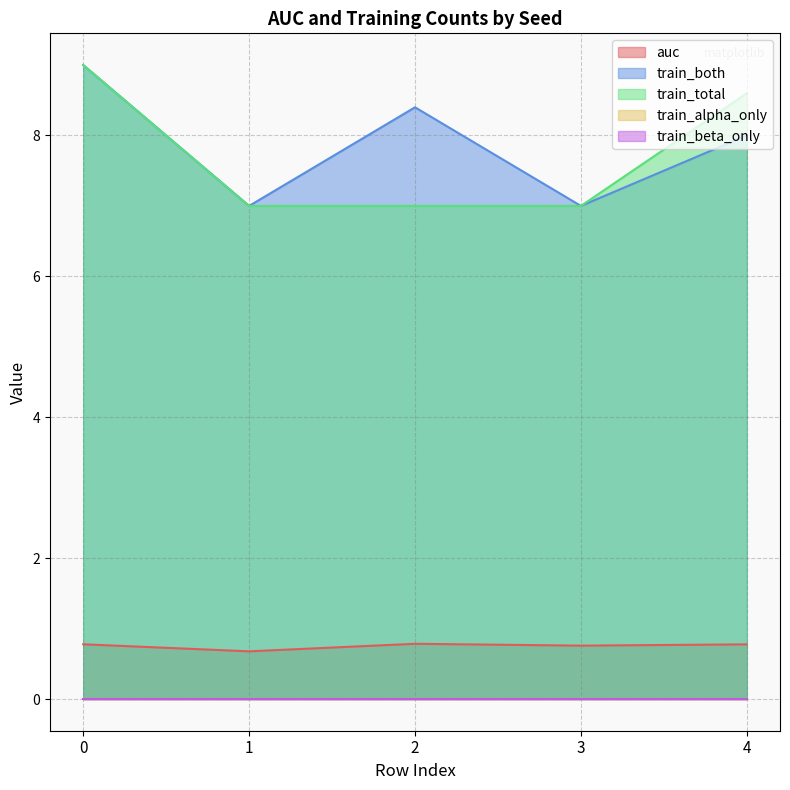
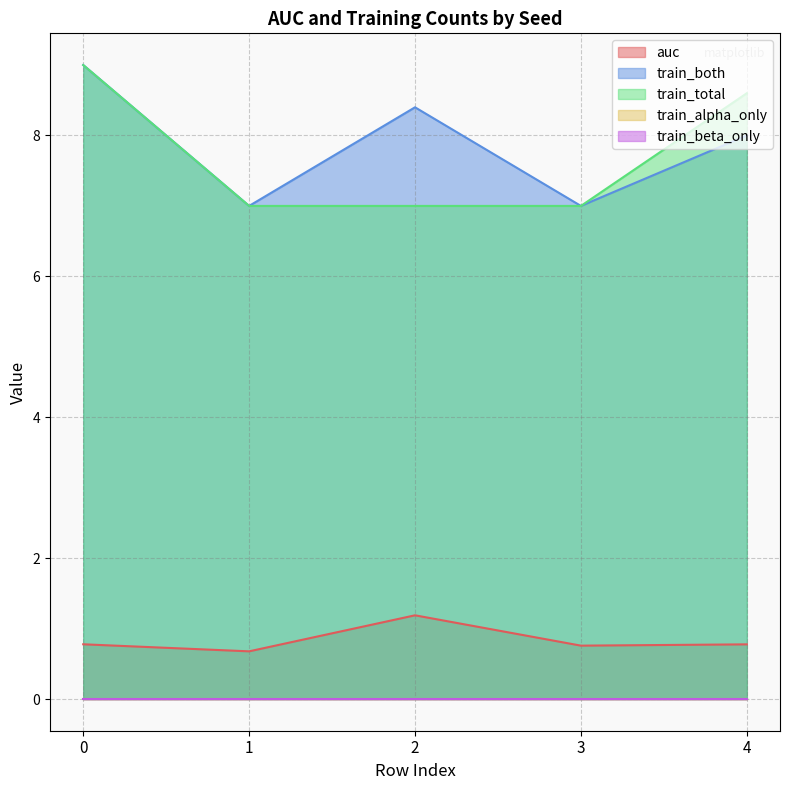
auc, 2: 0.8 -> 1.2
